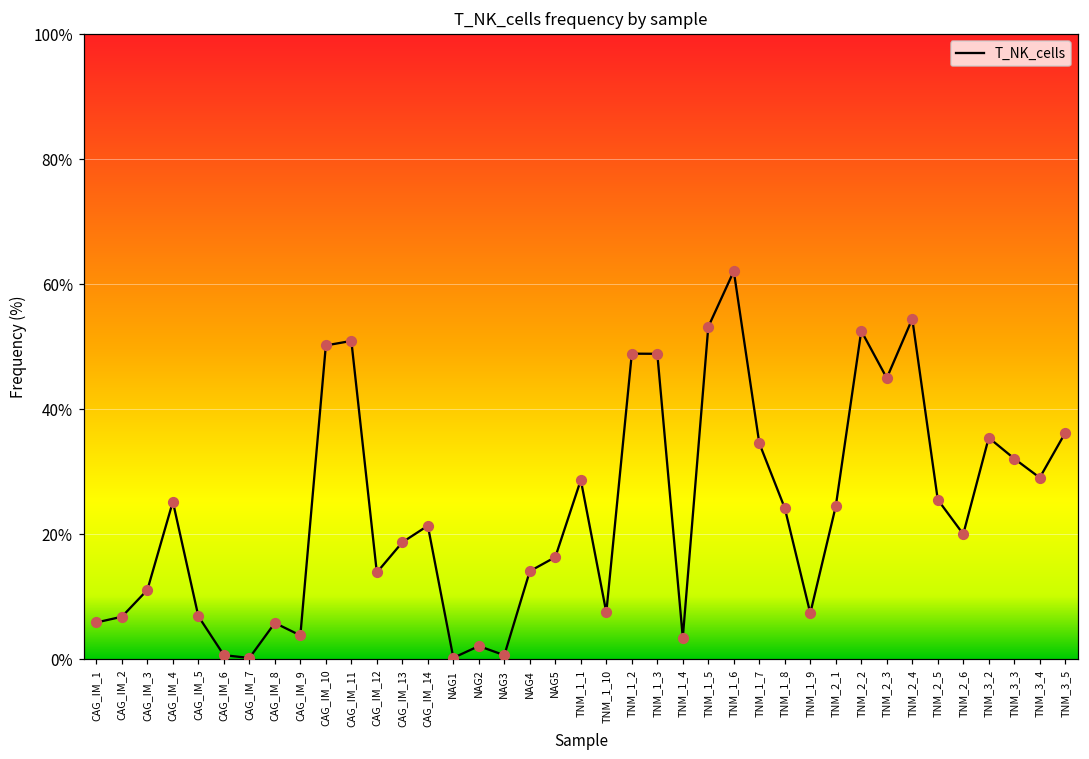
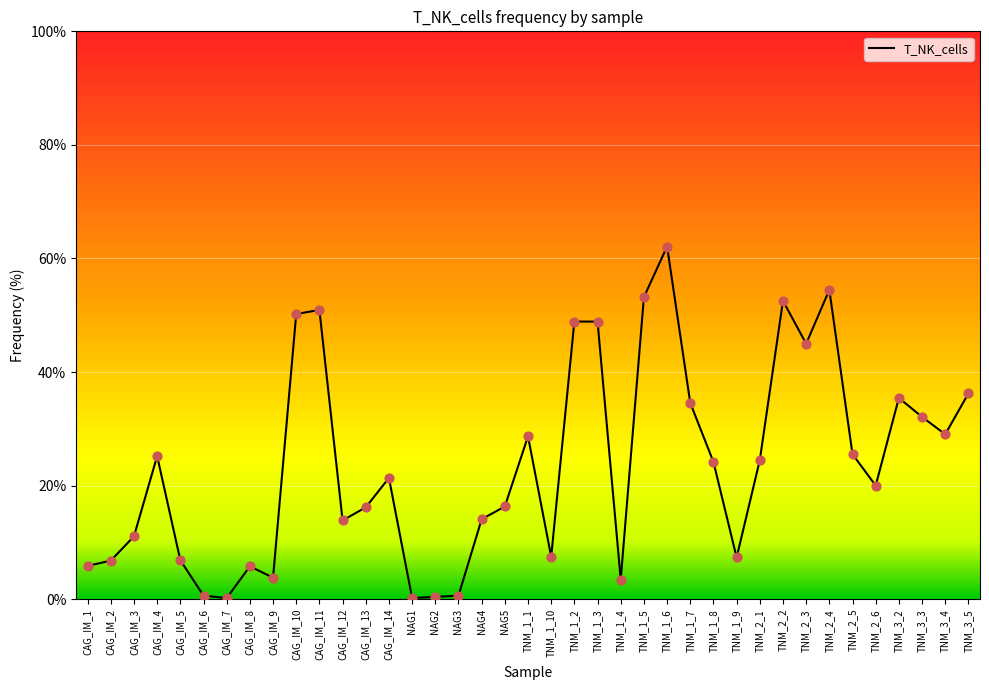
CAG_IM_13: 19% -> 16%
NAG2: 2% -> 0%
